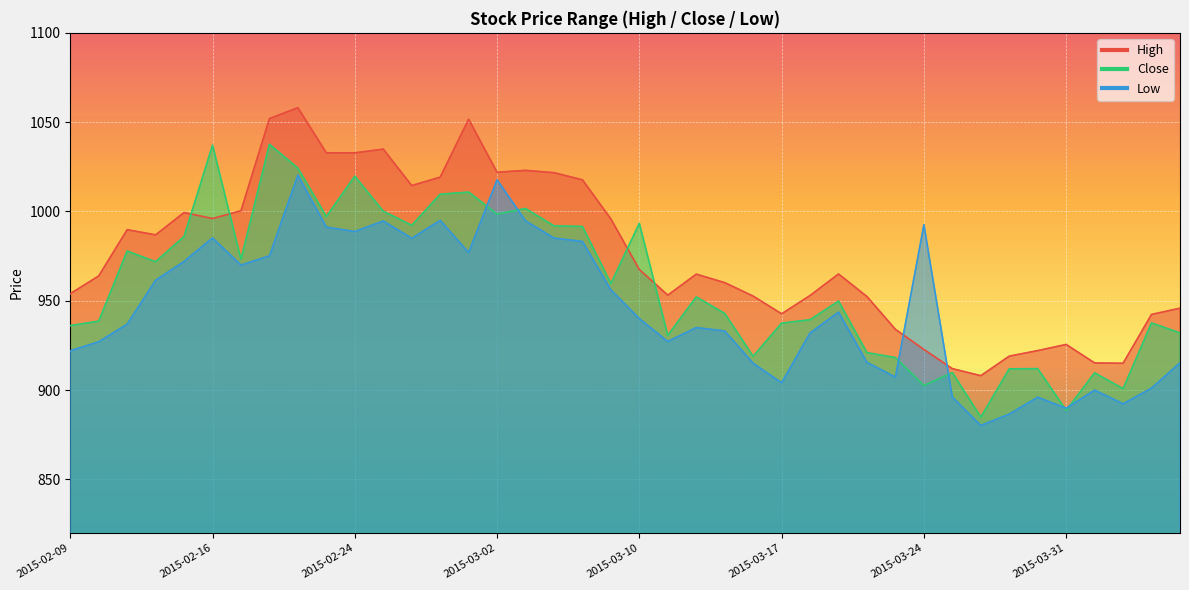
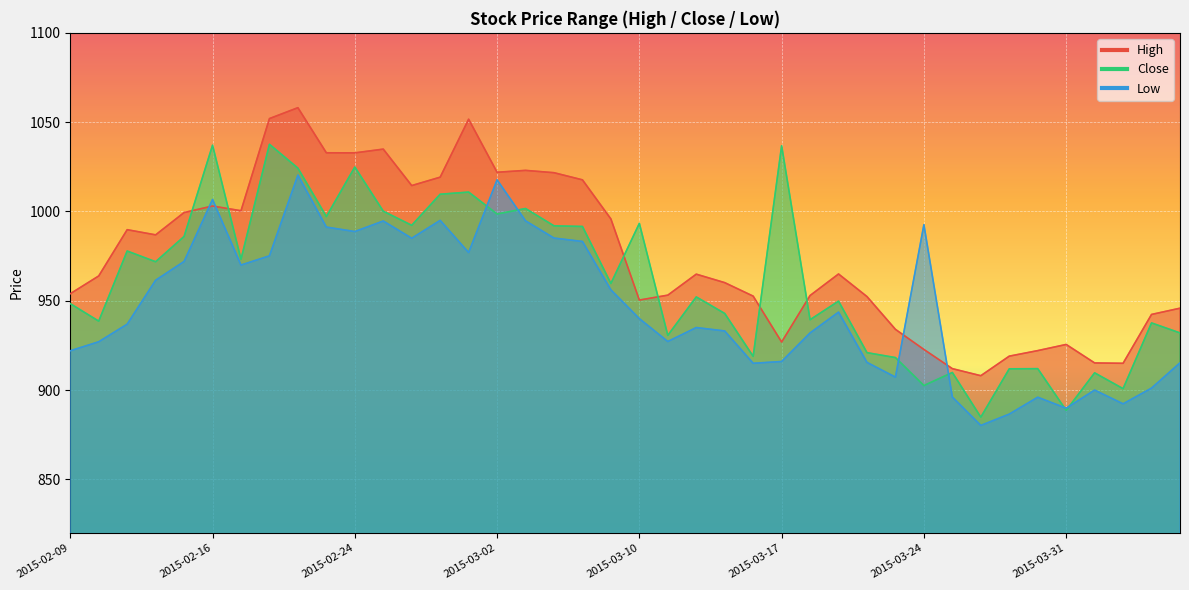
Close, 2015-02-09: 936 -> 948
High, 2015-02-16: 996 -> 1003
Low, 2015-02-16: 985 -> 1007
Close, 2015-02-24: 1020 -> 1025
High, 2015-03-10: 968 -> 950
High, 2015-03-17: 943 -> 927
Close, 2015-03-17: 938 -> 1037
Low, 2015-03-17: 904 -> 916
